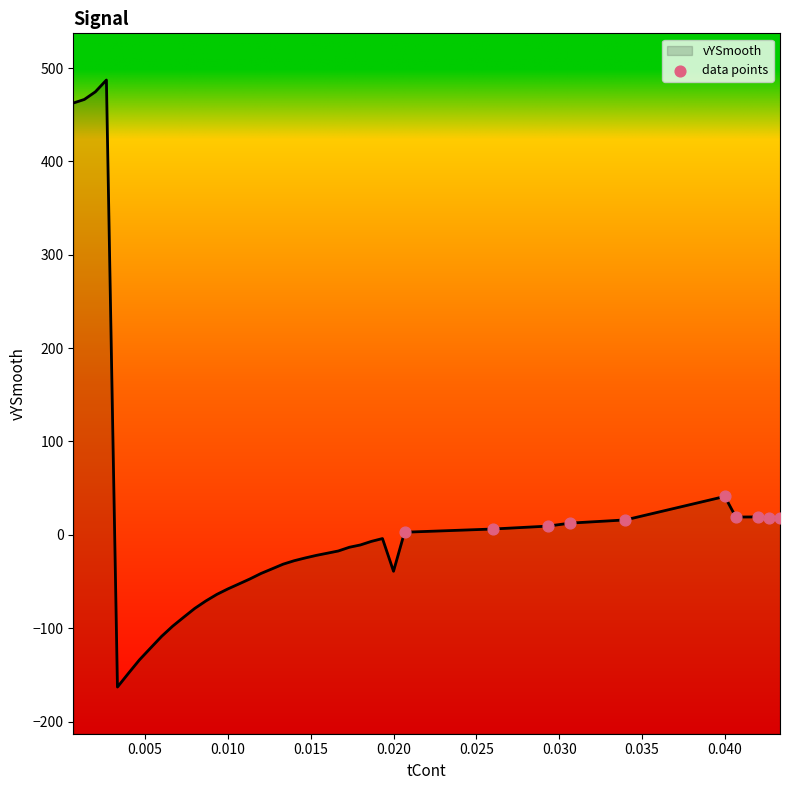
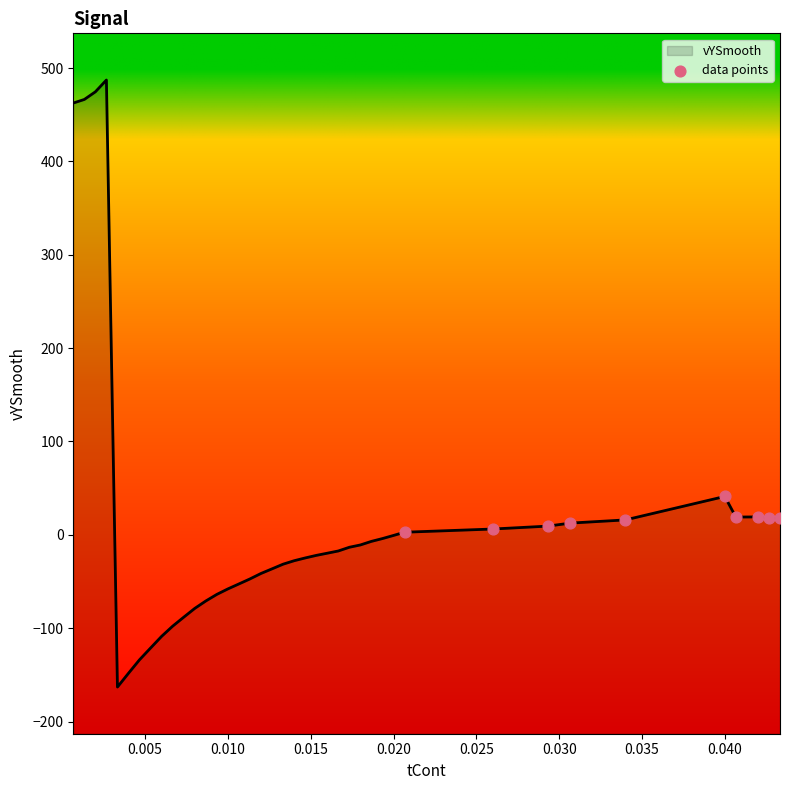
vYSmooth, 0.020: -40 -> 0
